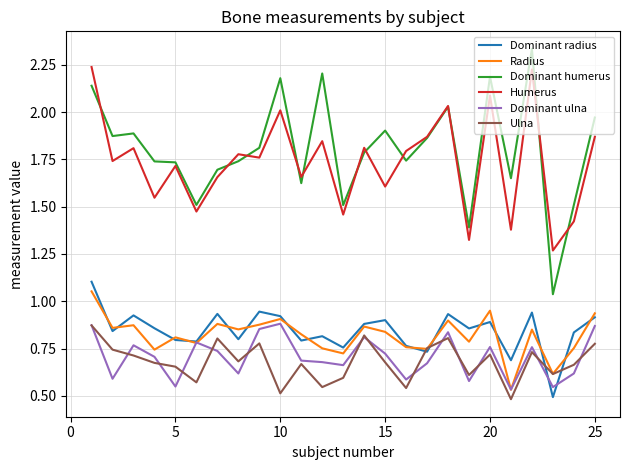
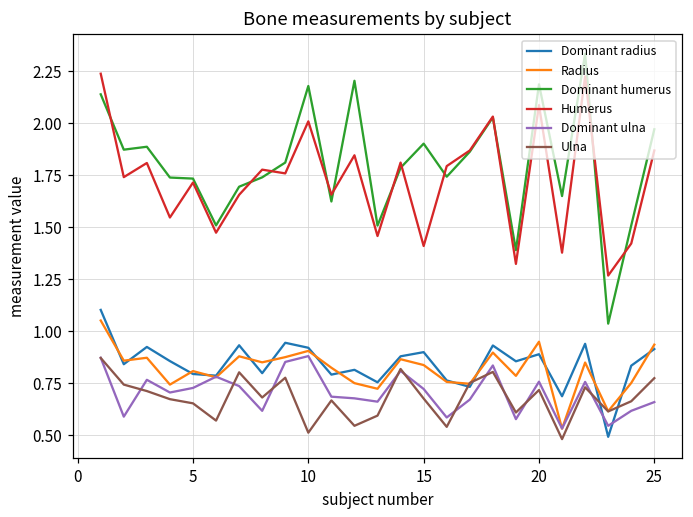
Dominant ulna, 5: 0.55 -> 0.73
Humerus, 15: 1.61 -> 1.41
Dominant ulna, 25: 0.87 -> 0.66
